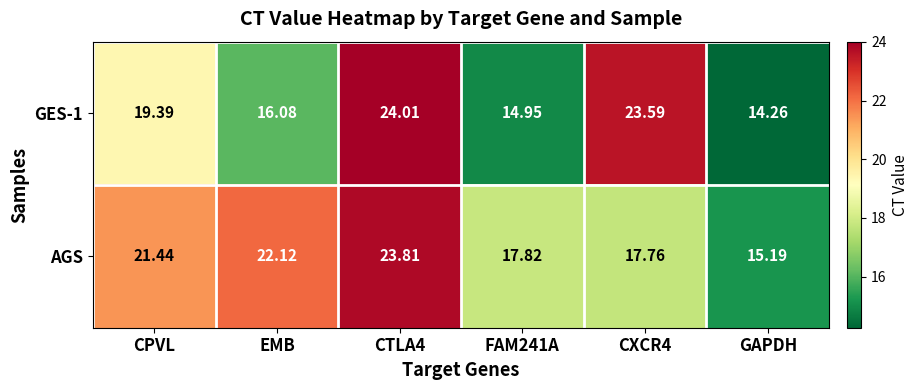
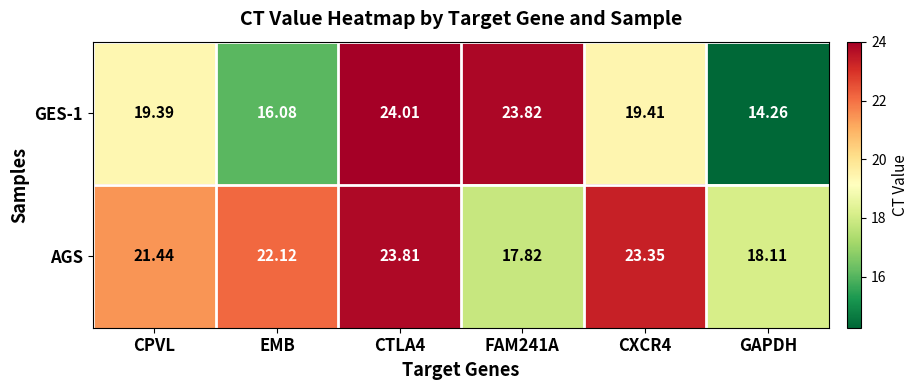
GES-1, FAM241A: 14.95 -> 23.82
GES-1, CXCR4: 23.59 -> 19.41
AGS, CXCR4: 17.76 -> 23.35
AGS, GAPDH: 15.19 -> 18.11
